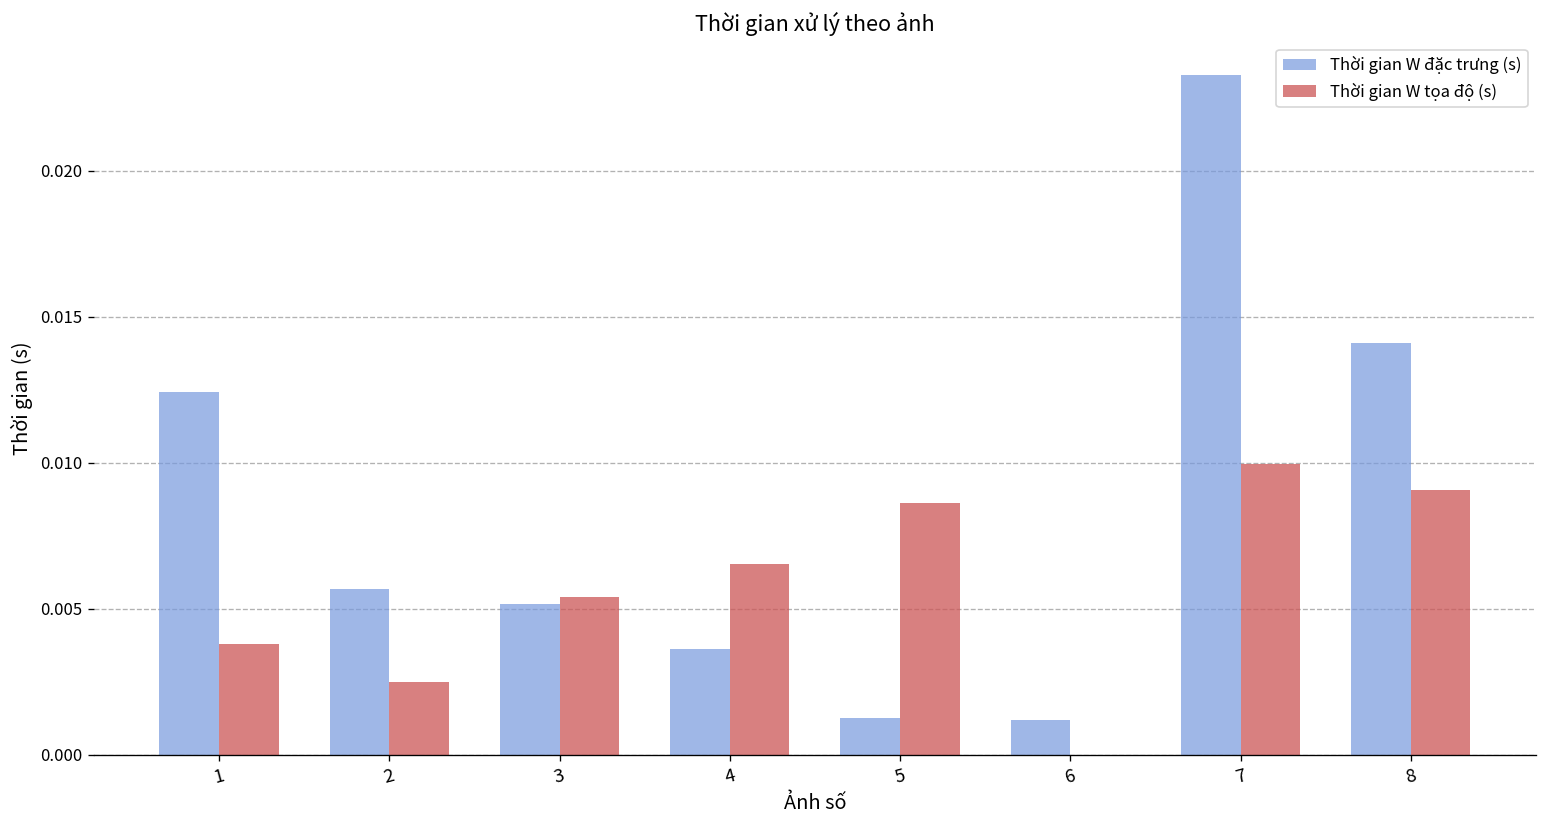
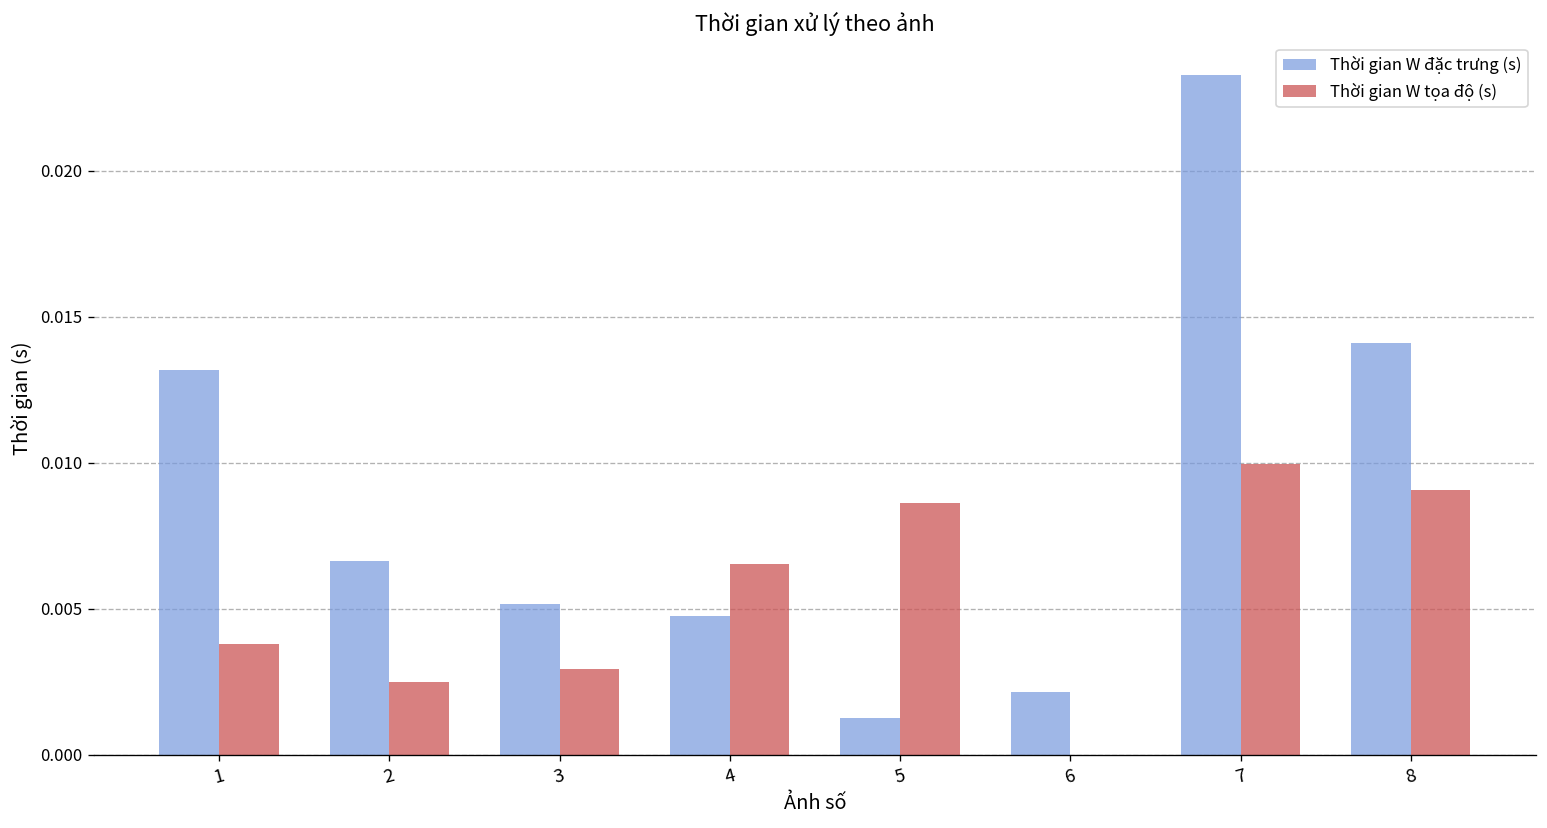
Thời gian W đặc trưng (s), 1: 0.0124 -> 0.0132
Thời gian W đặc trưng (s), 2: 0.0057 -> 0.0067
Thời gian W tọa độ (s), 3: 0.0054 -> 0.0029
Thời gian W đặc trưng (s), 4: 0.0036 -> 0.0048
Thời gian W đặc trưng (s), 6: 0.0012 -> 0.0022
